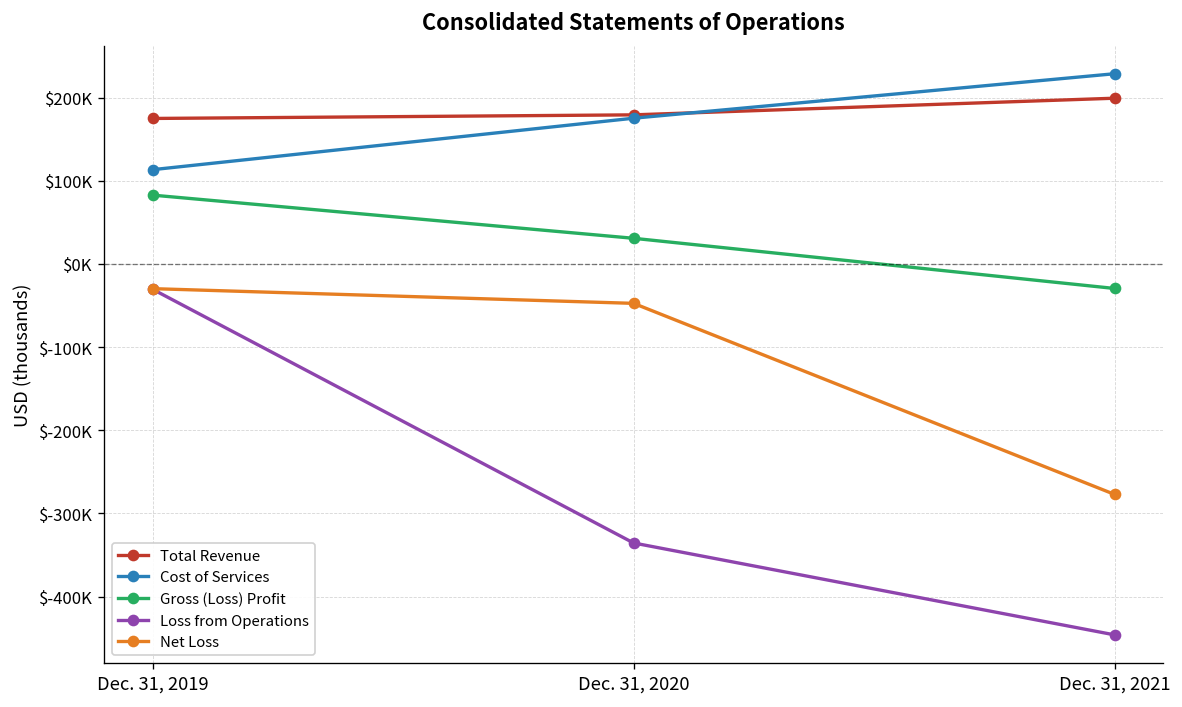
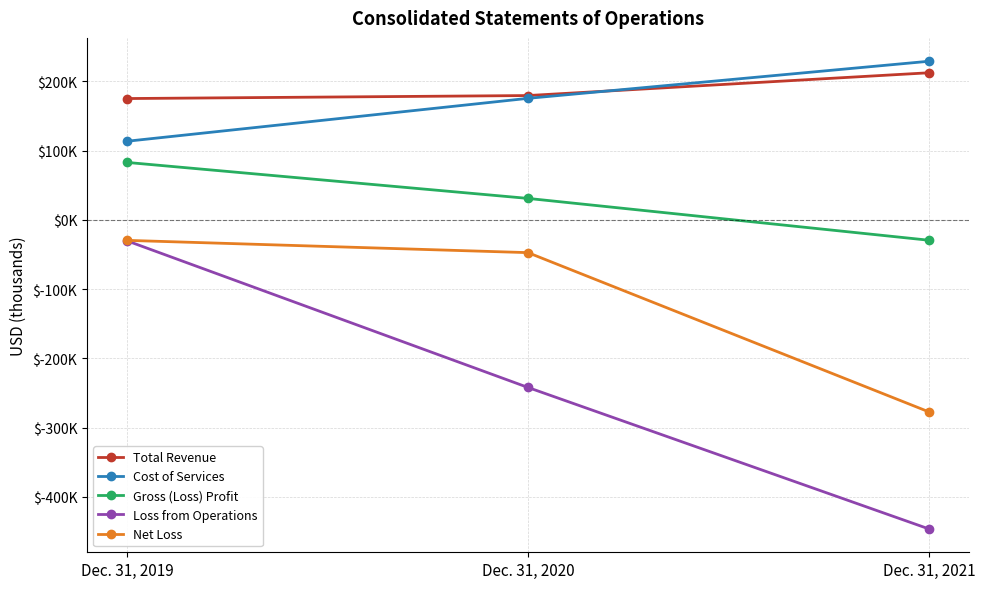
Loss from Operations, Dec. 31, 2020: $-340000 -> $-240000
Total Revenue, Dec. 31, 2021: $200000 -> $210000
